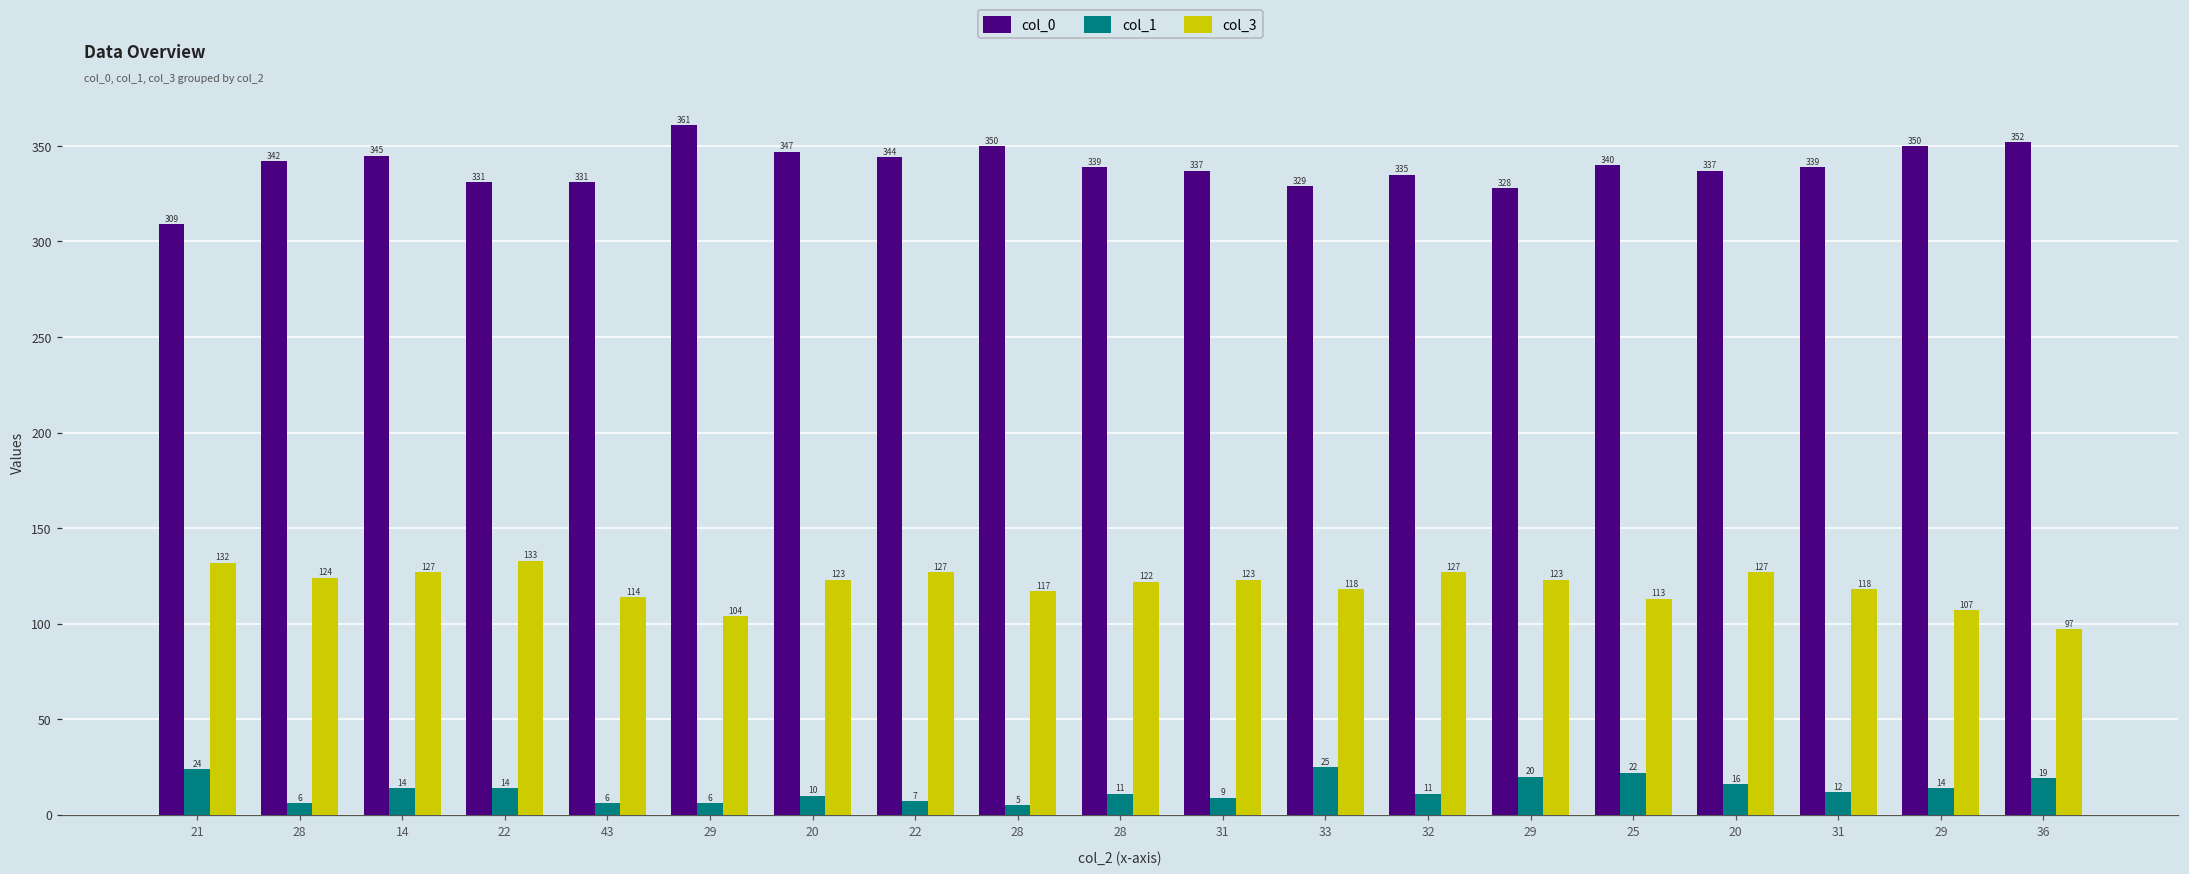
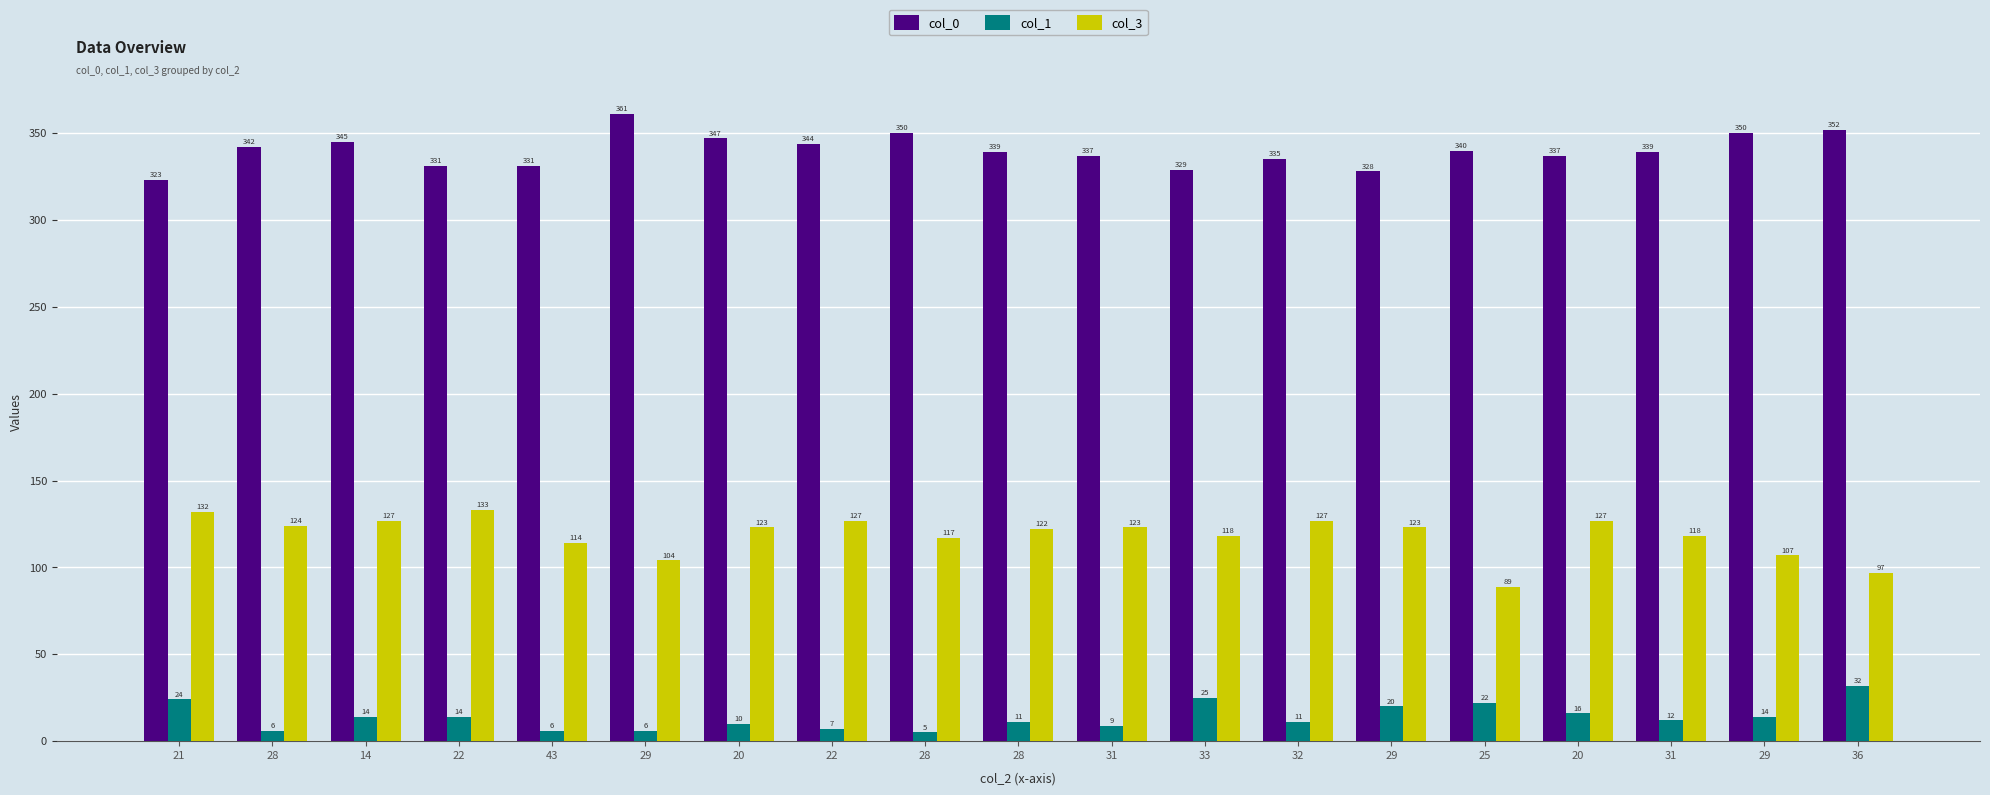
col_0, 21: 309 -> 323
col_3, 25: 113 -> 89
col_1, 36: 19 -> 32
